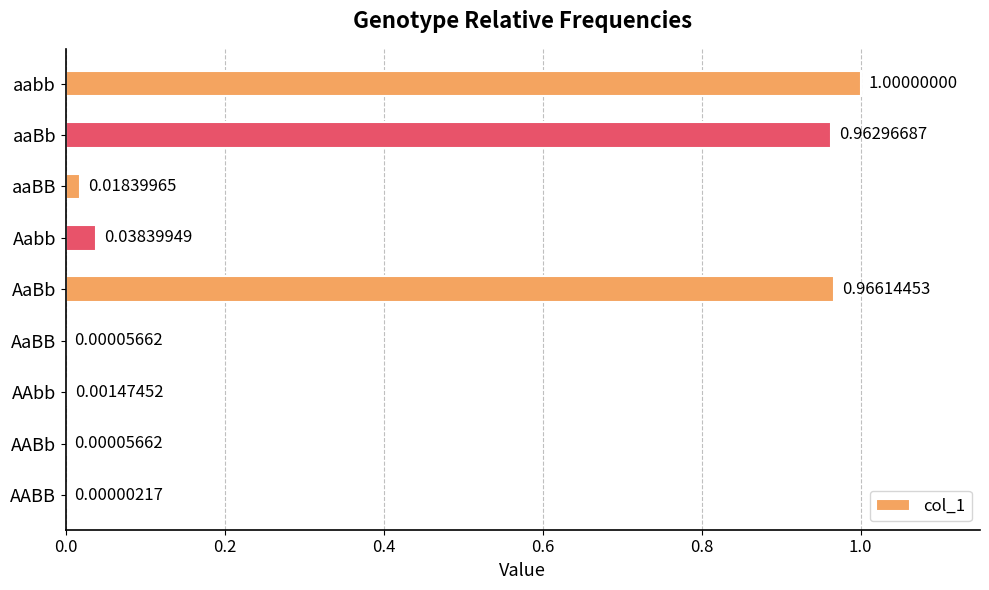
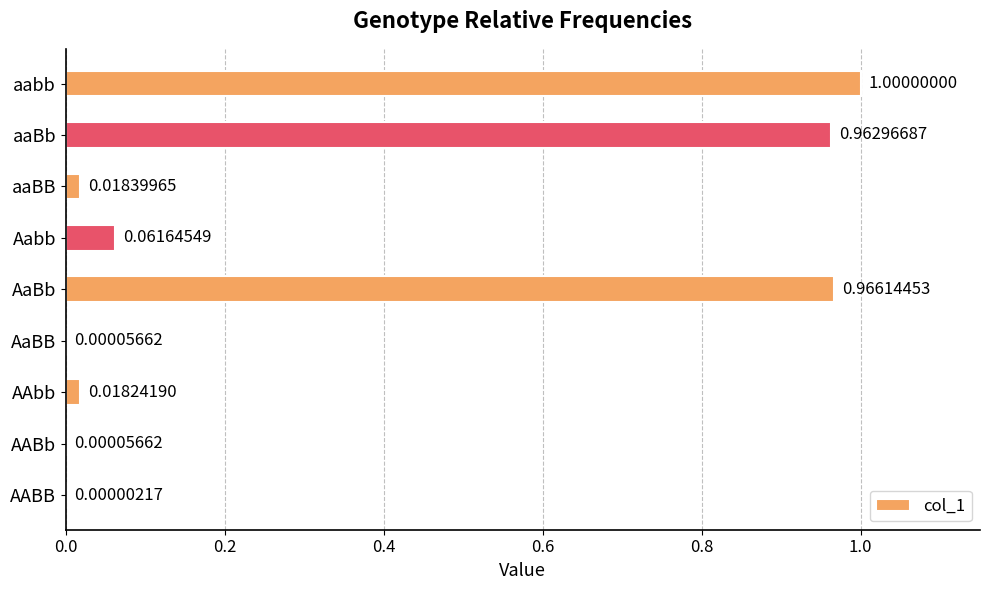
Aabb: 0.03839949 -> 0.06164549
AAbb: 0.00147452 -> 0.01824190
